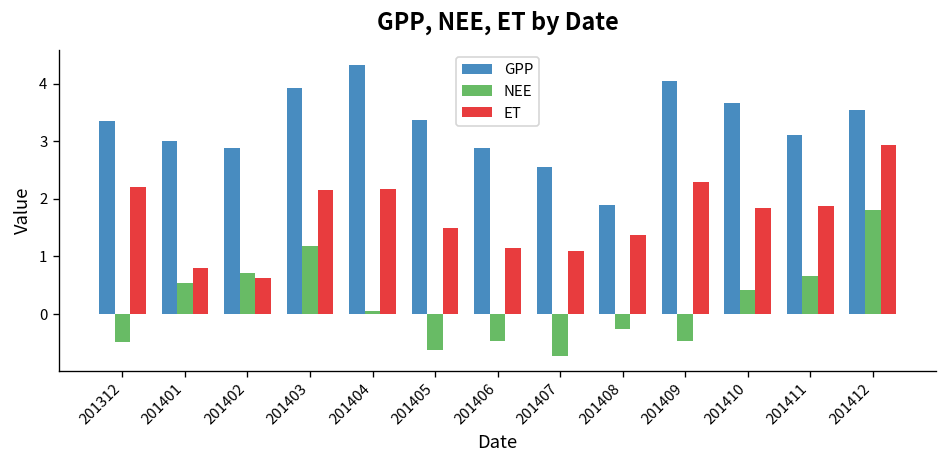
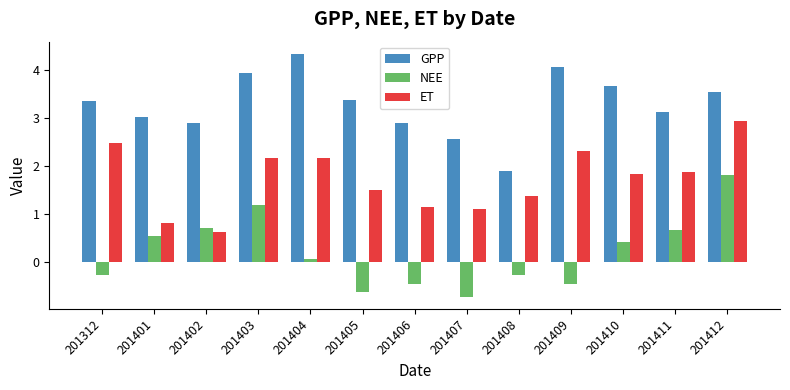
NEE, 201312: -0.5 -> -0.3
ET, 201312: 2.2 -> 2.5
